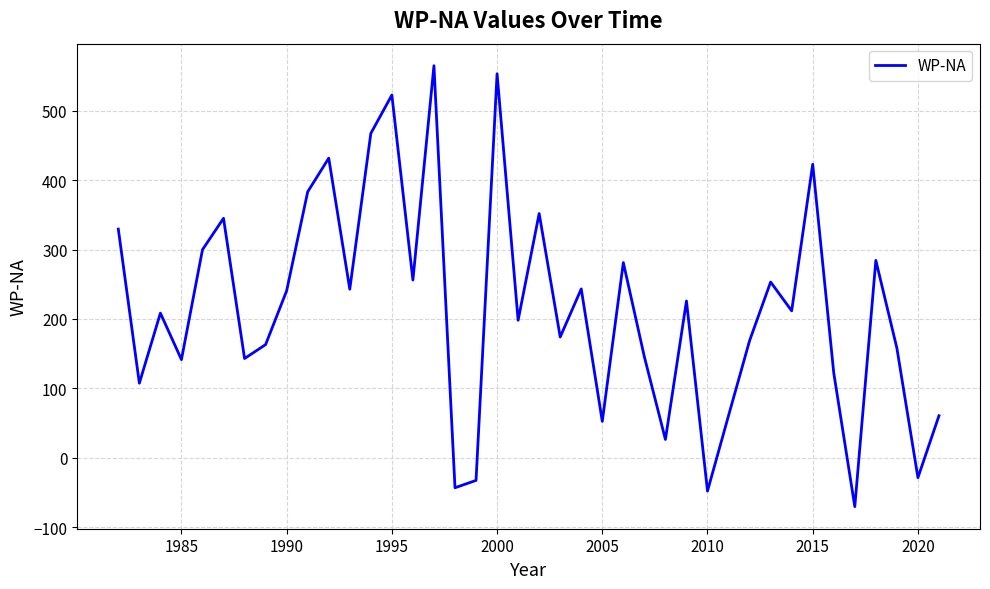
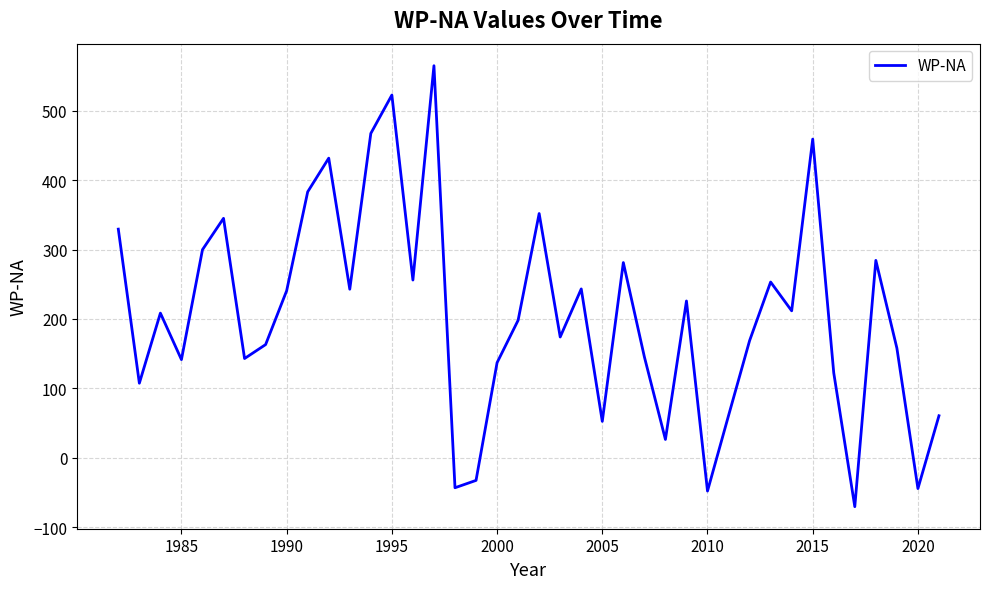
2000: 550 -> 140
2015: 420 -> 460
2020: -30 -> -40
